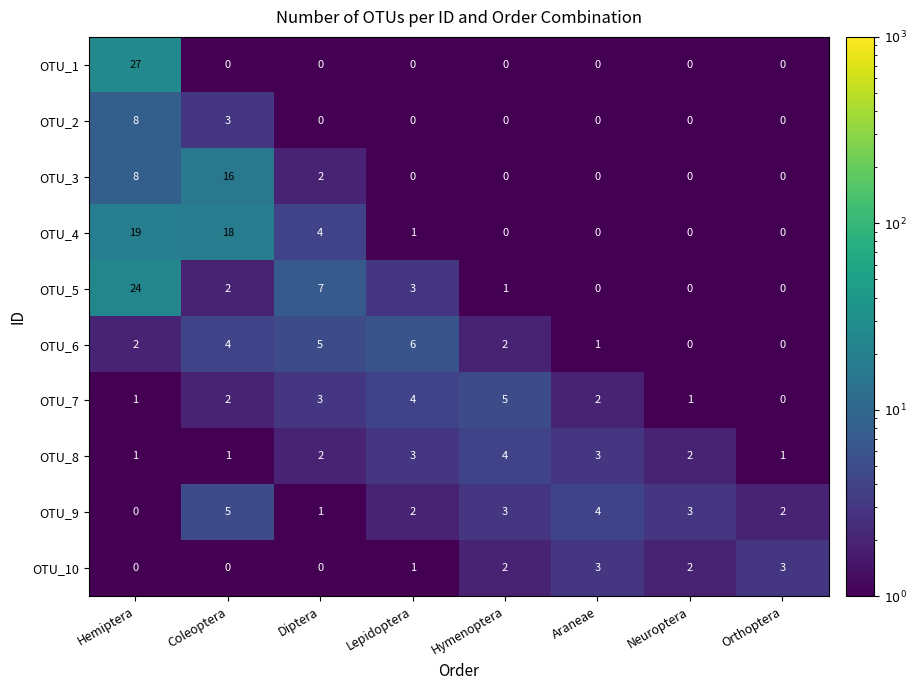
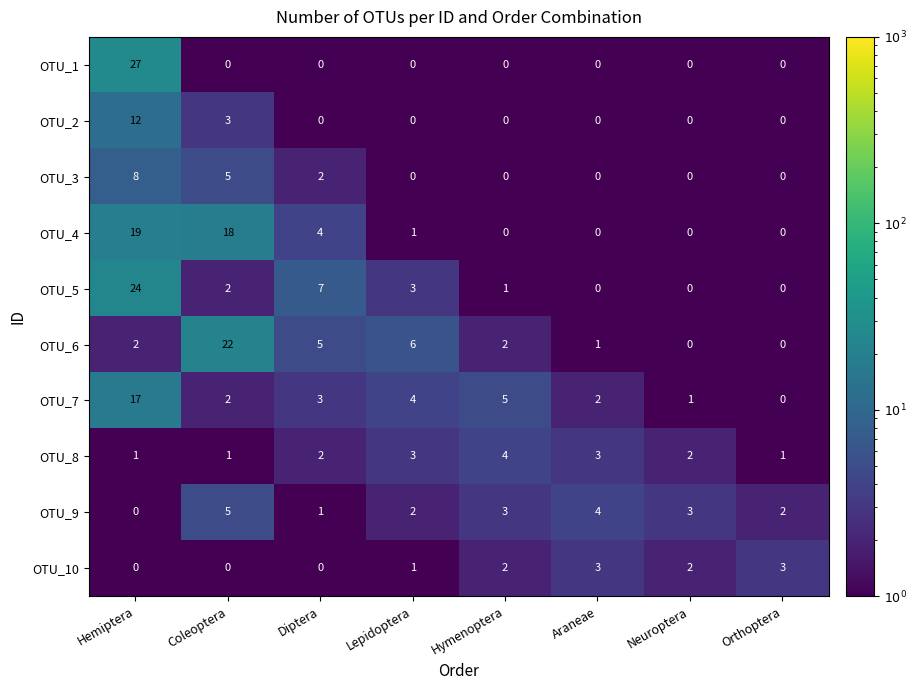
OTU_2, Hemiptera: 8 -> 12
OTU_3, Coleoptera: 16 -> 5
OTU_6, Coleoptera: 4 -> 22
OTU_7, Hemiptera: 1 -> 17
